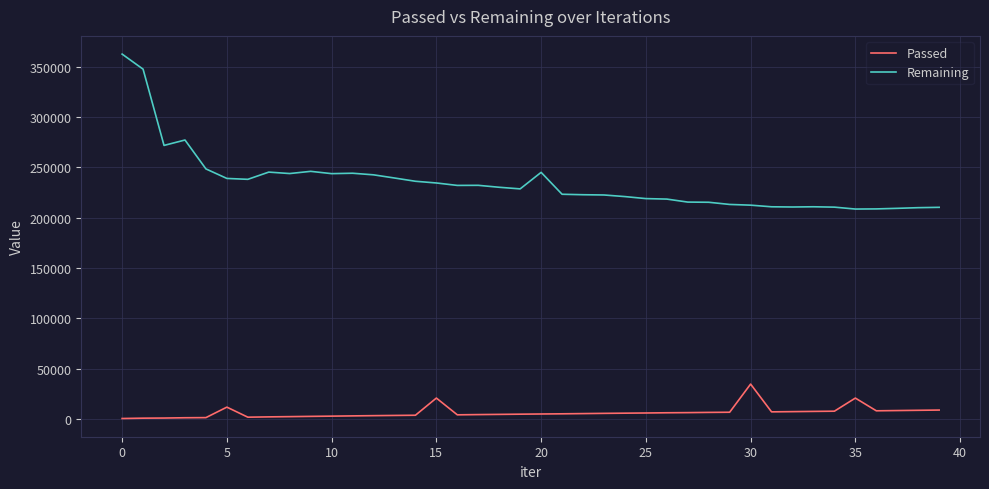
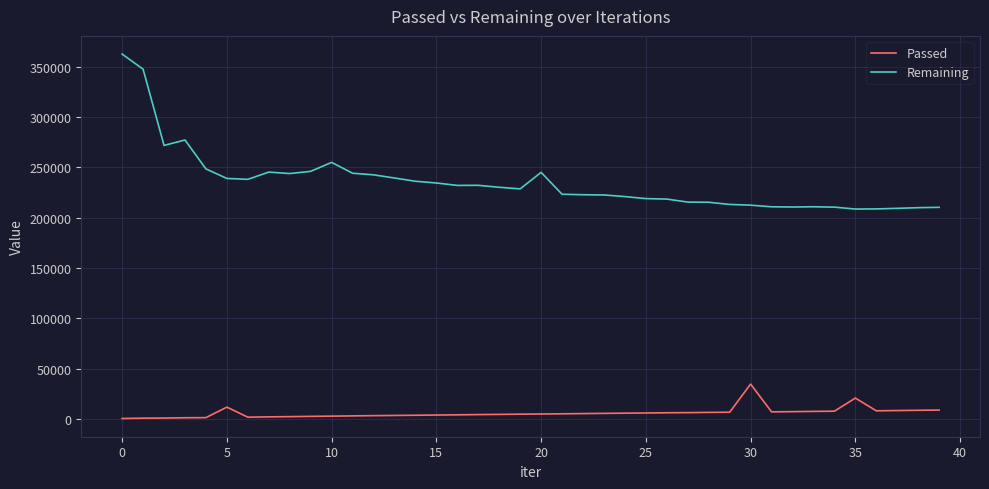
Remaining, 10: 244000 -> 255000
Passed, 15: 21000 -> 4000
